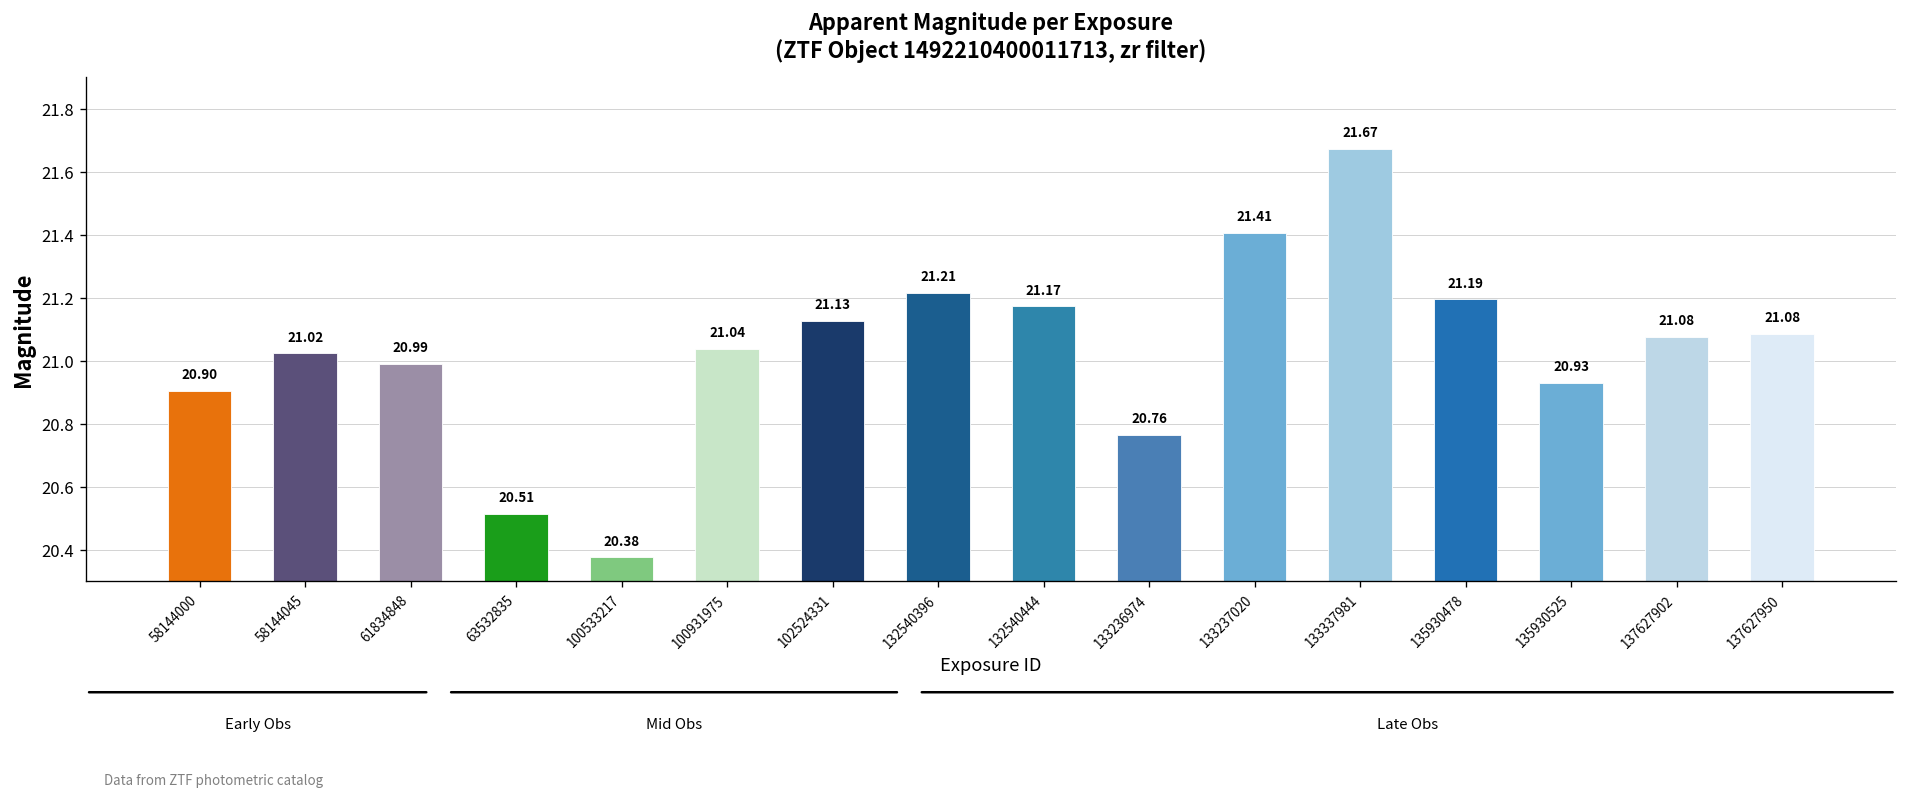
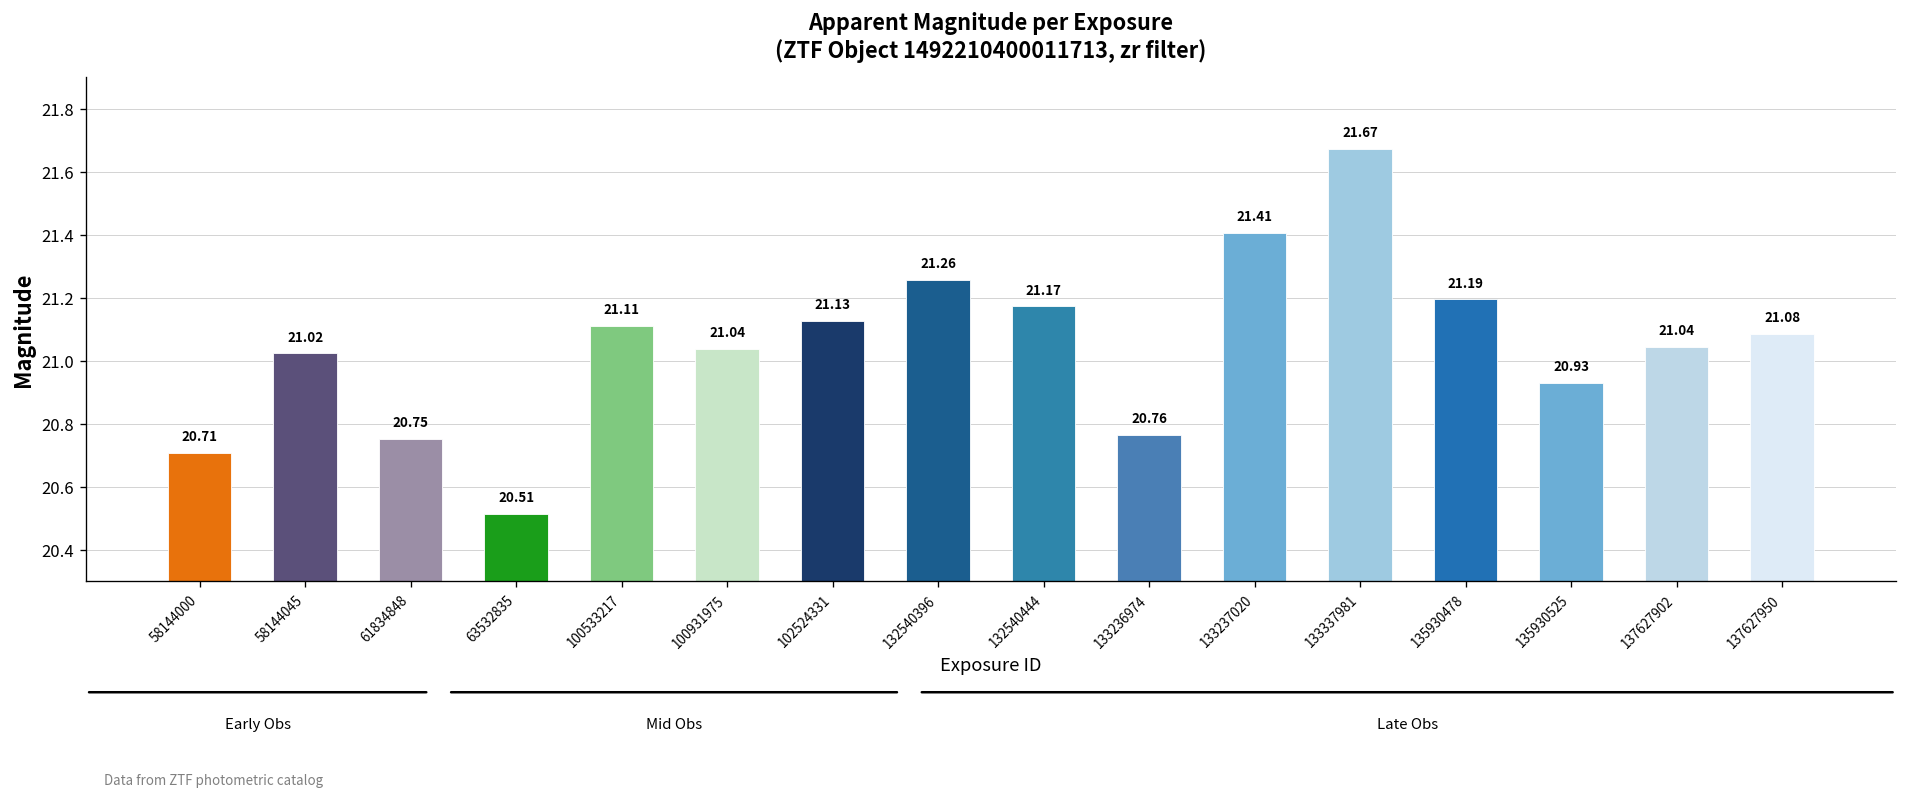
58144000: 20.90 -> 20.71
61834848: 20.99 -> 20.75
100533217: 20.38 -> 21.11
132540396: 21.21 -> 21.26
137627902: 21.08 -> 21.04
